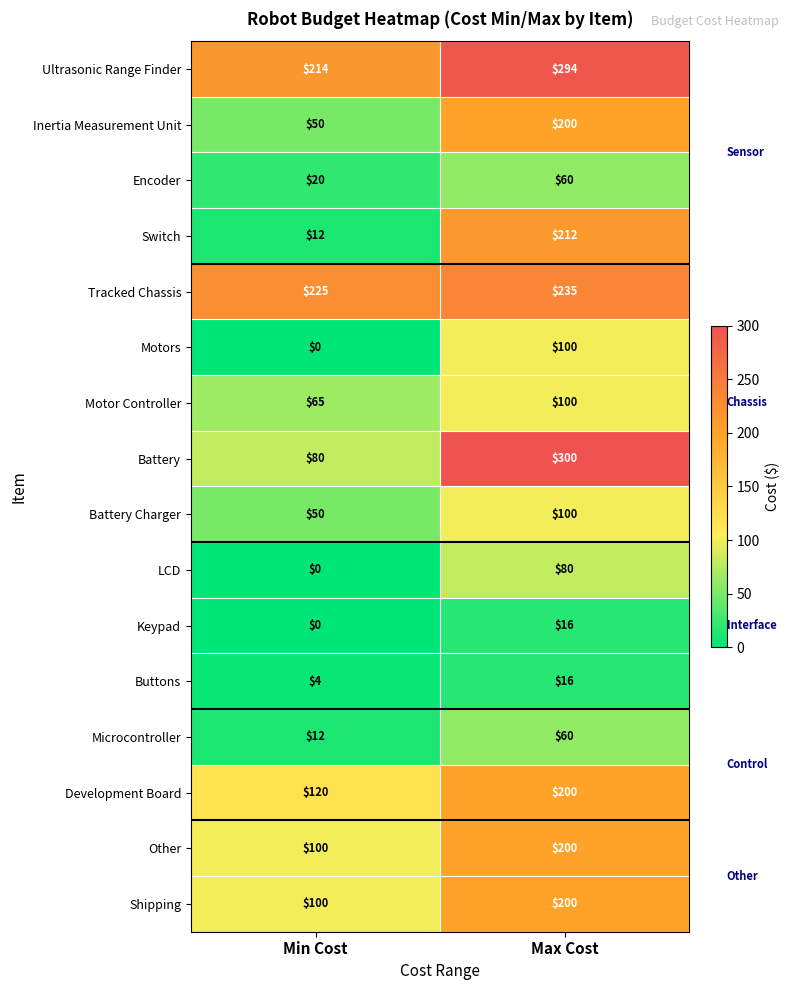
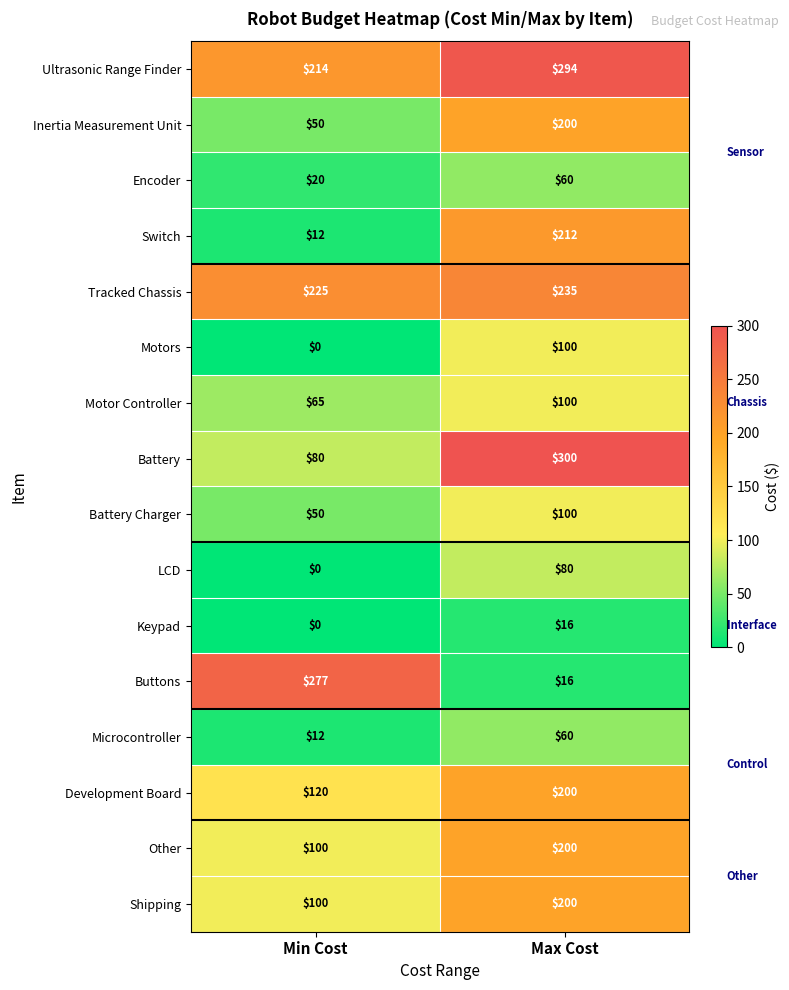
Buttons, Min Cost: $4 -> $277
